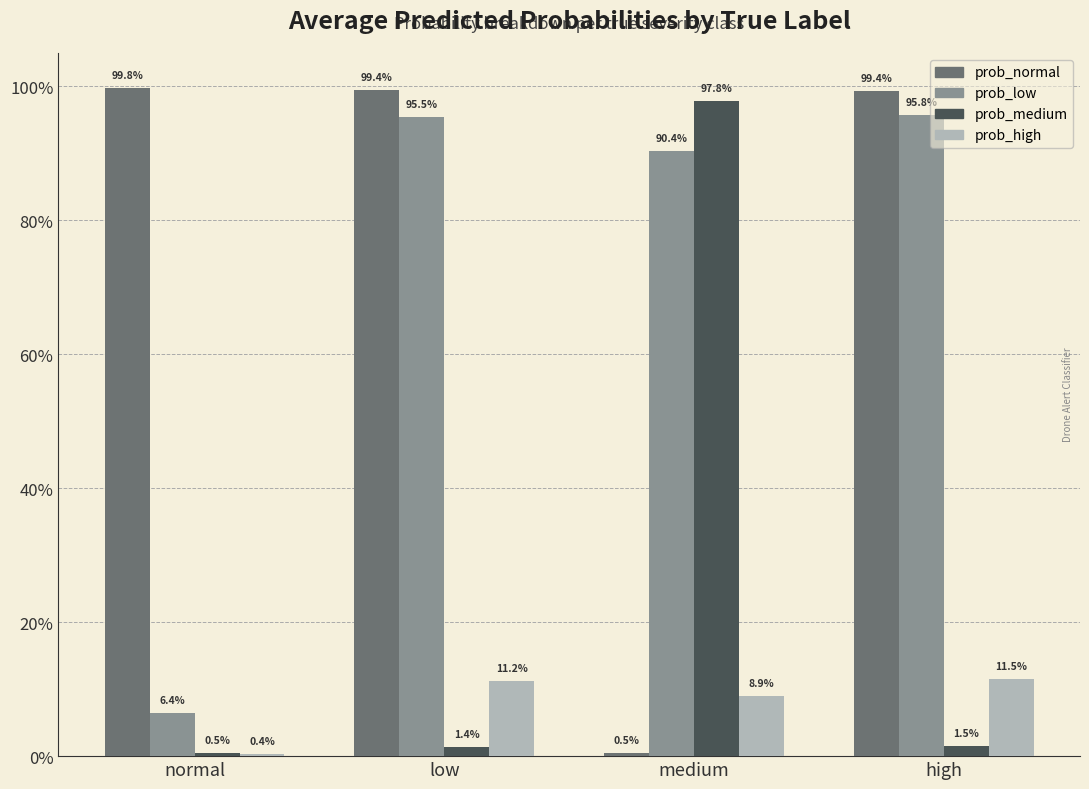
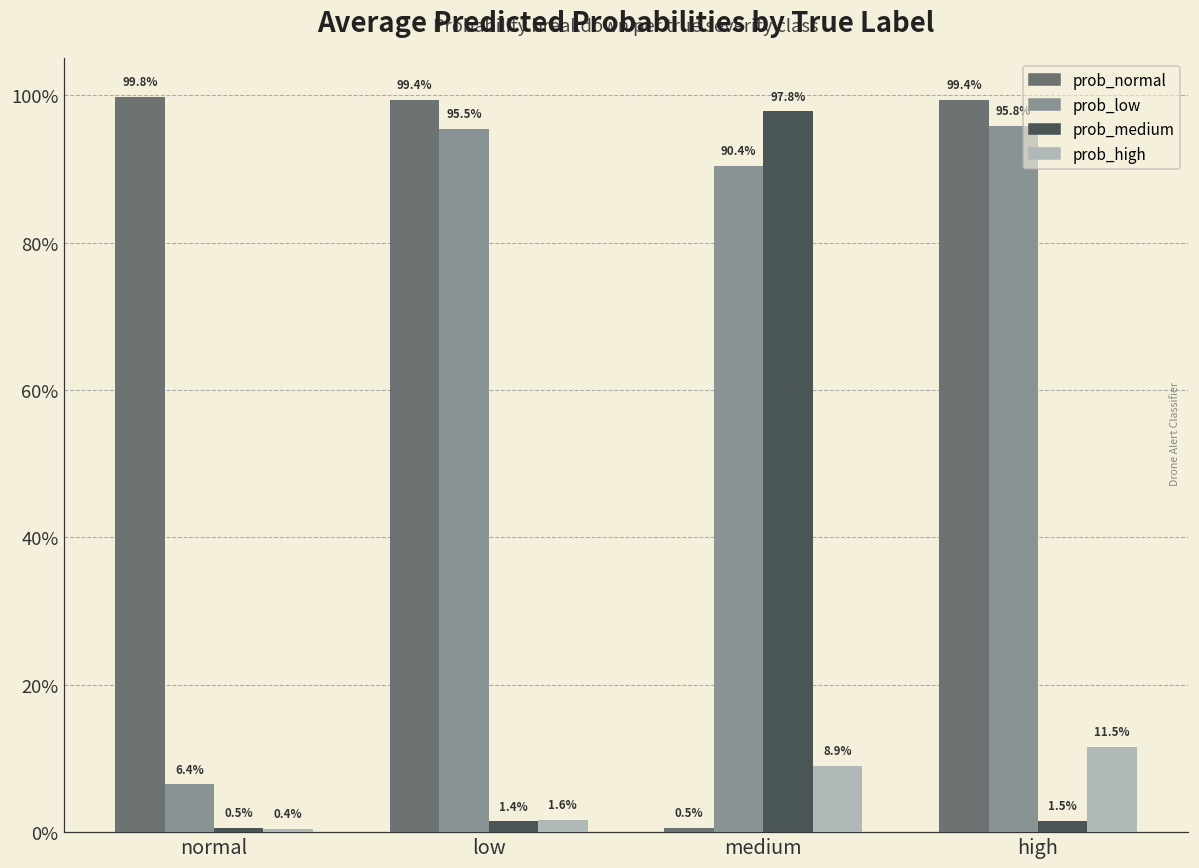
prob_high, low: 11.2% -> 1.6%
